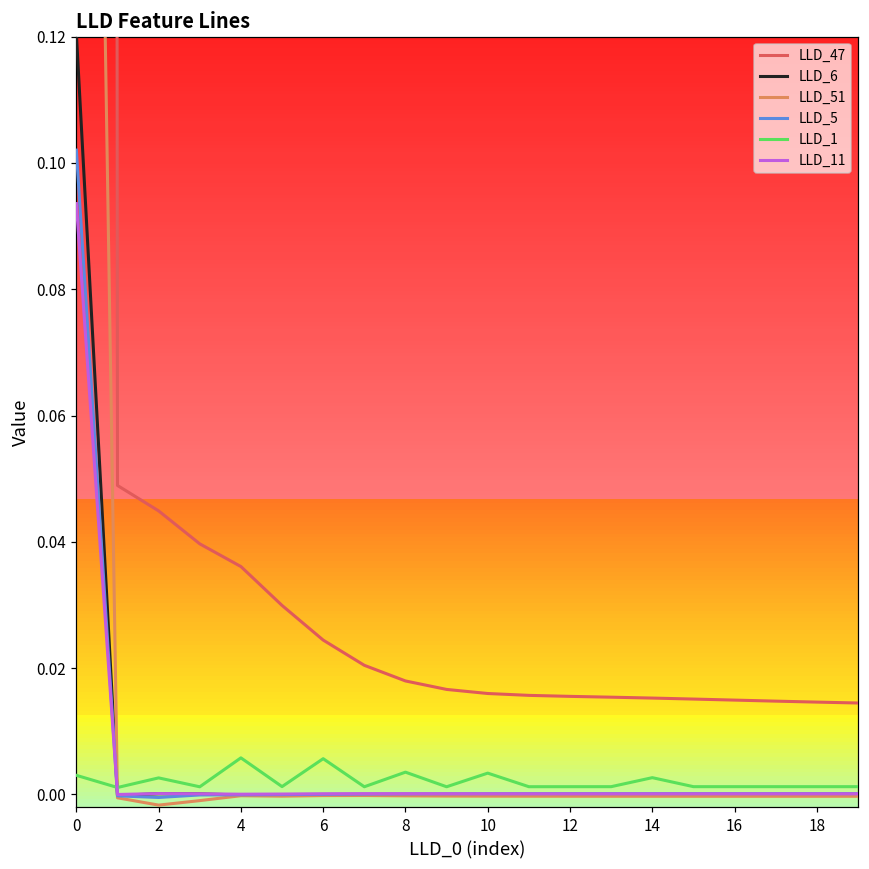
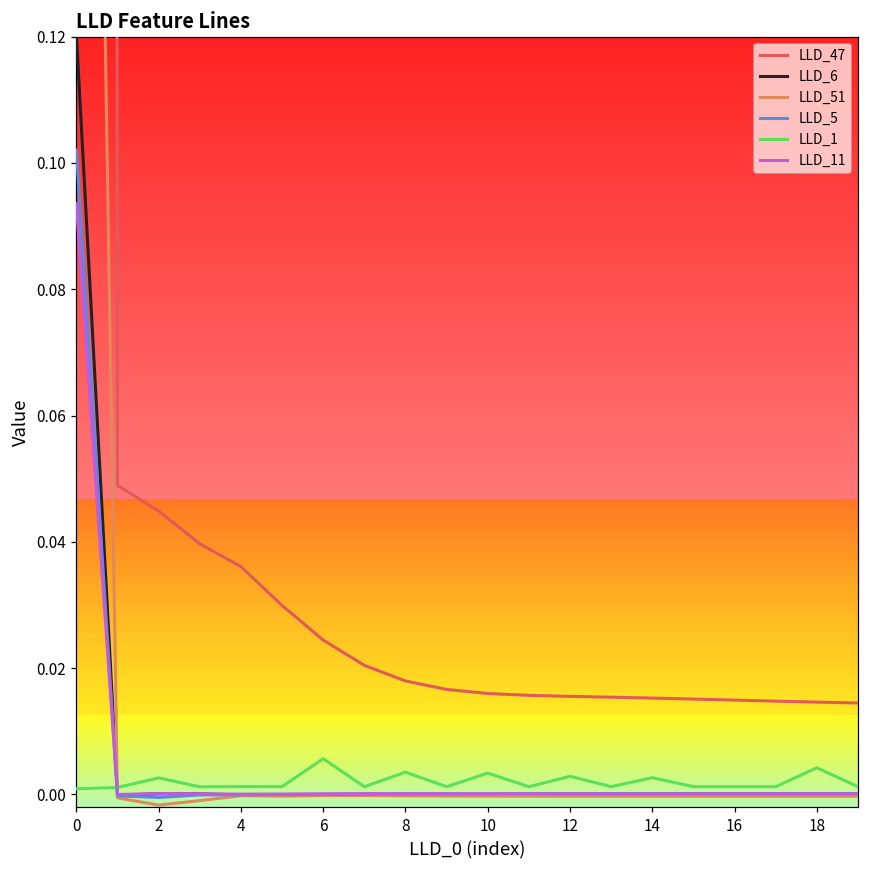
LLD_1, 0: 0.003 -> 0.001
LLD_1, 4: 0.006 -> 0.001
LLD_1, 12: 0.001 -> 0.003
LLD_1, 18: 0.001 -> 0.004
